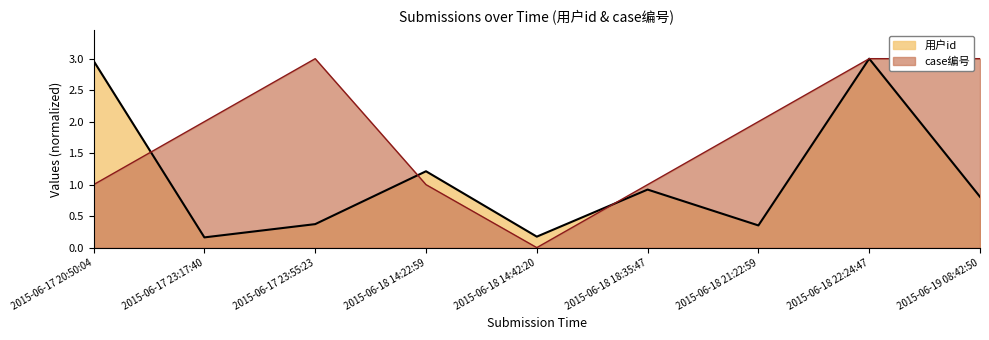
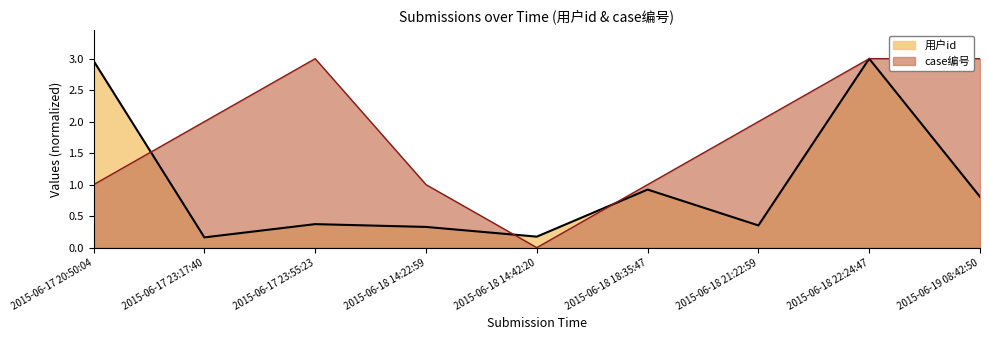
用户id, 2015-06-18 14:22:59: 1.2 -> 0.3
